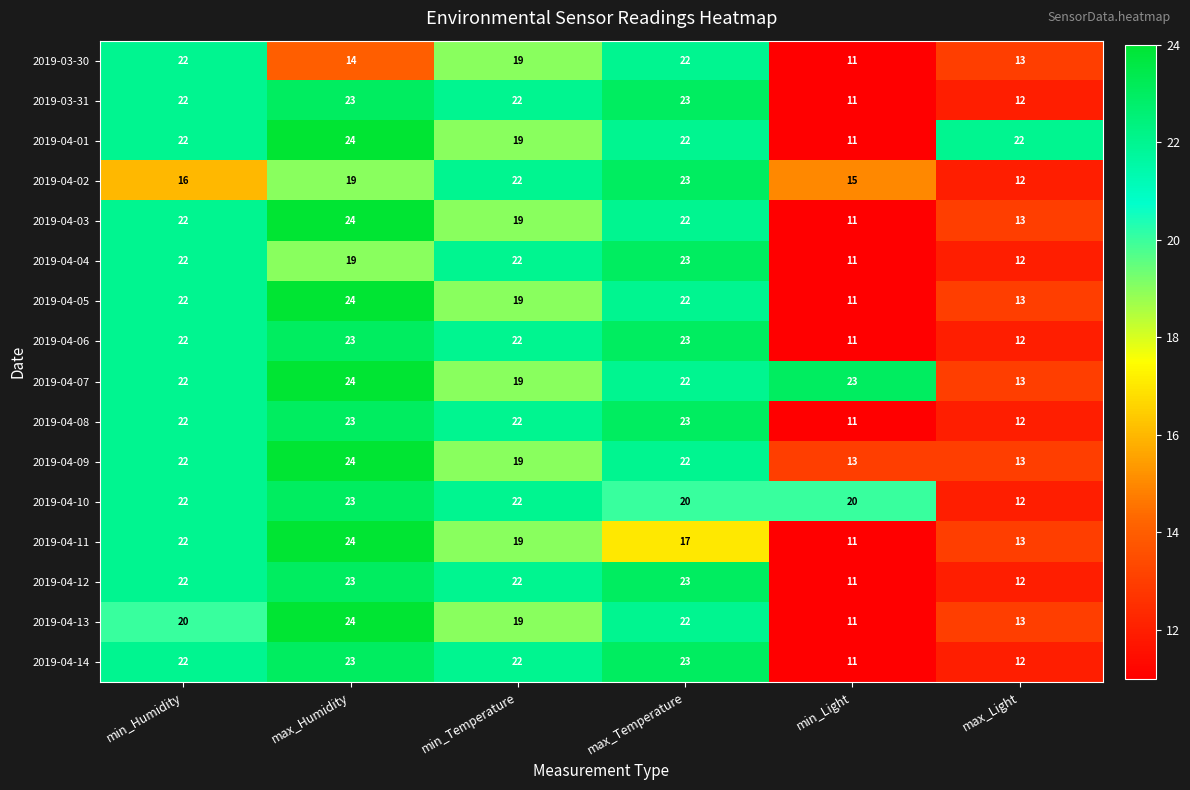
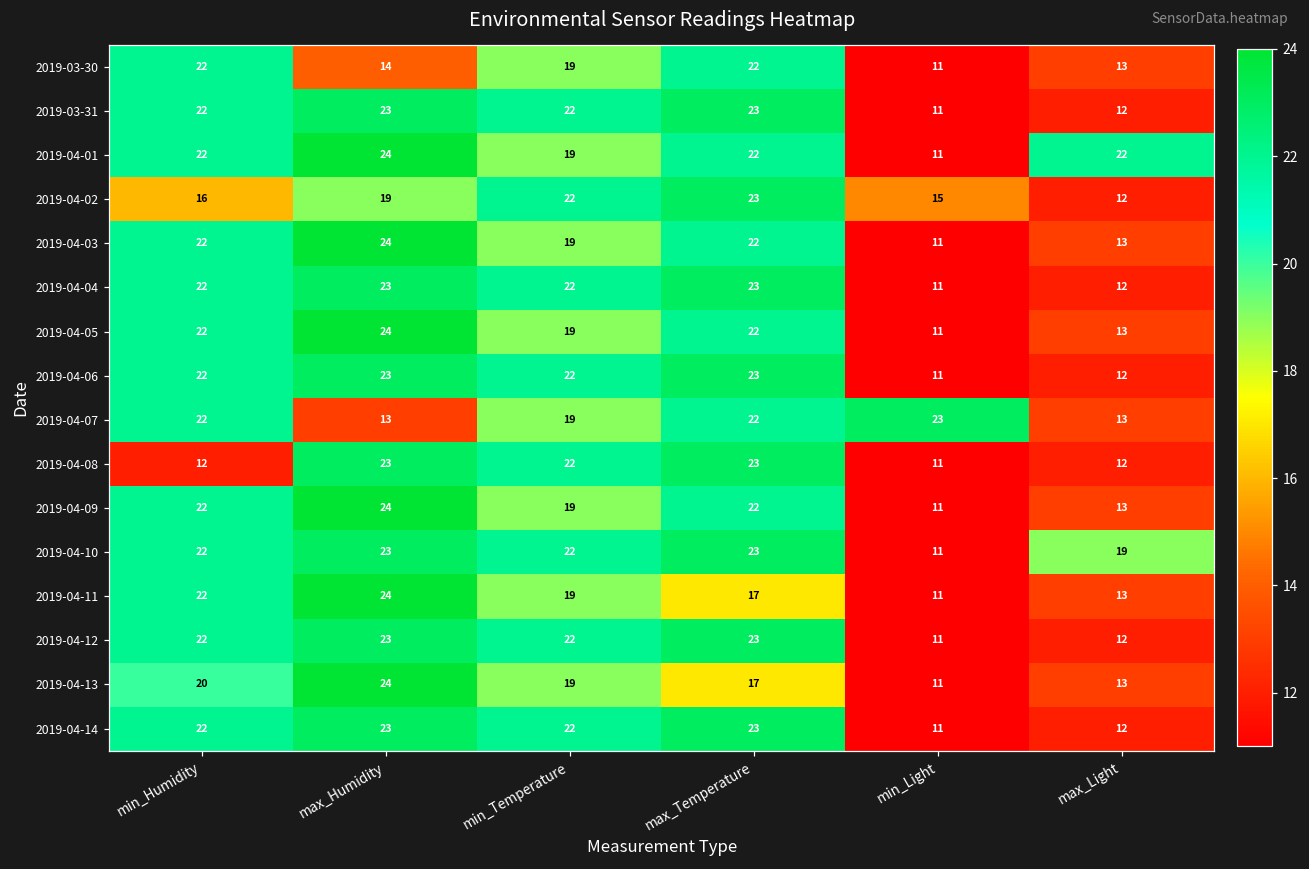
2019-04-04, max_Humidity: 19 -> 23
2019-04-07, max_Humidity: 24 -> 13
2019-04-08, min_Humidity: 22 -> 12
2019-04-09, min_Light: 13 -> 11
2019-04-10, max_Temperature: 20 -> 23
2019-04-10, min_Light: 20 -> 11
2019-04-10, max_Light: 12 -> 19
2019-04-13, max_Temperature: 22 -> 17
